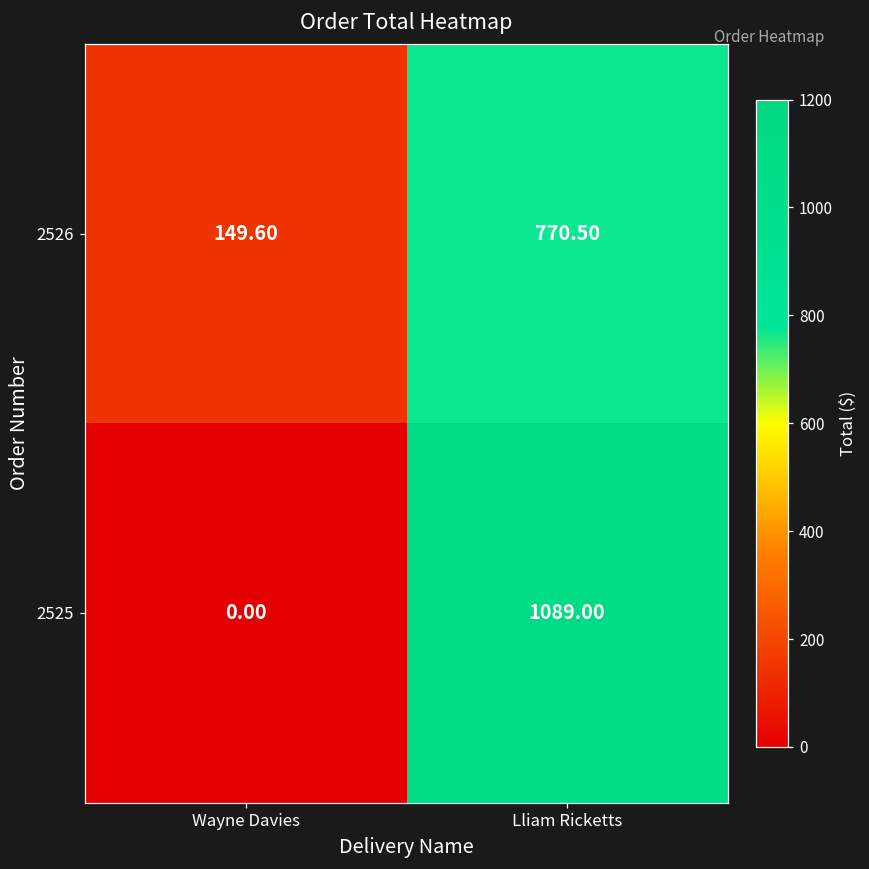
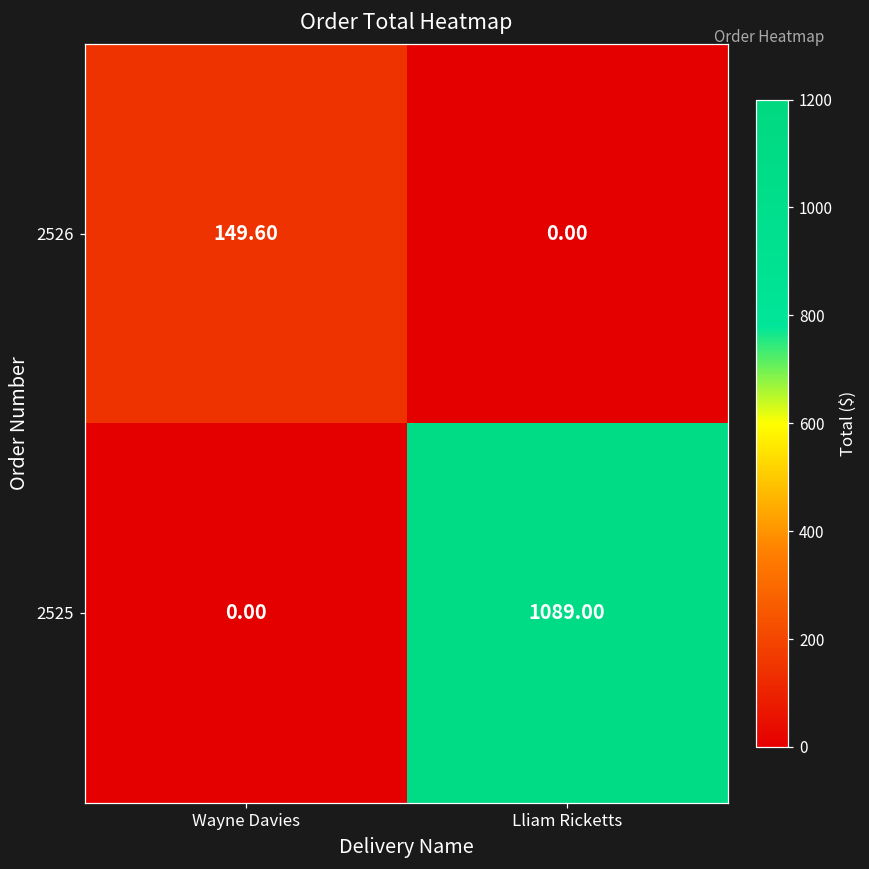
2526, Lliam Ricketts: 770.50 -> 0.00
